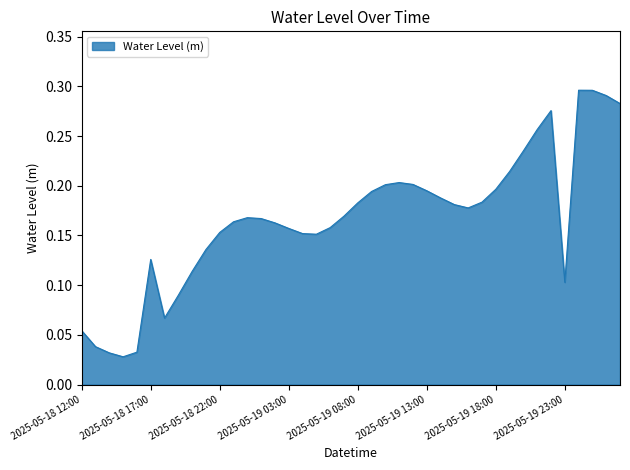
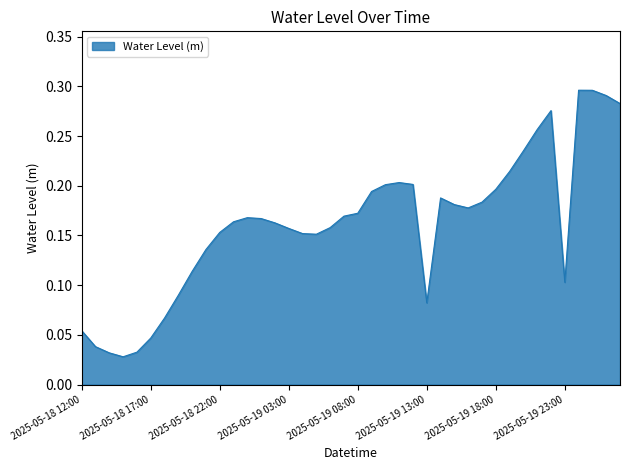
2025-05-18 17:00: 0.13 -> 0.05
2025-05-19 08:00: 0.18 -> 0.17
2025-05-19 13:00: 0.19 -> 0.08
